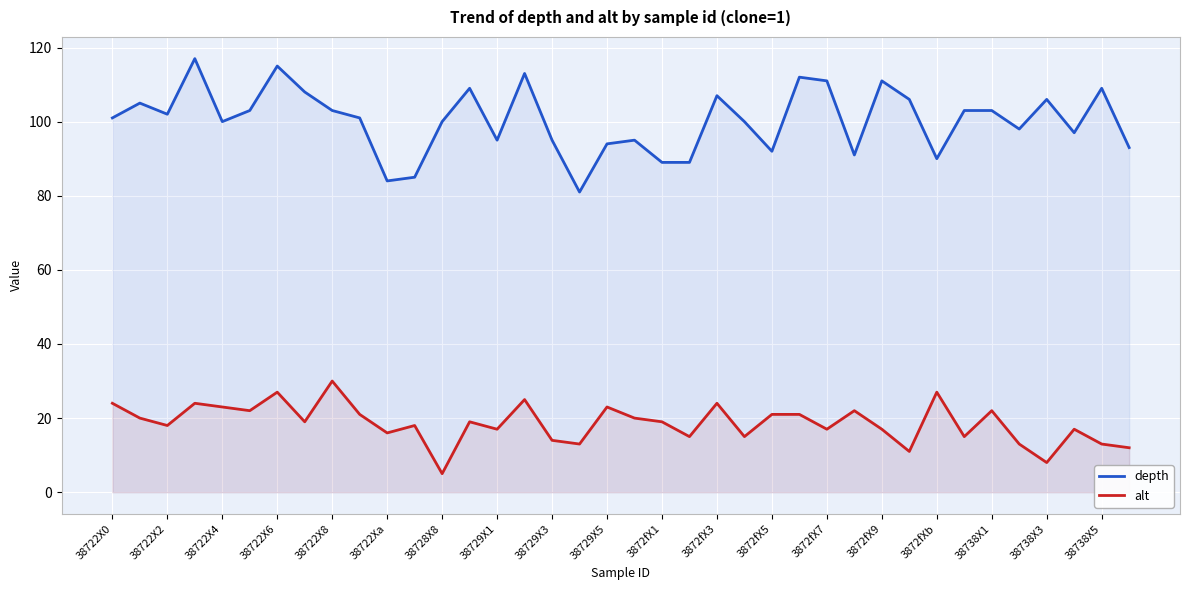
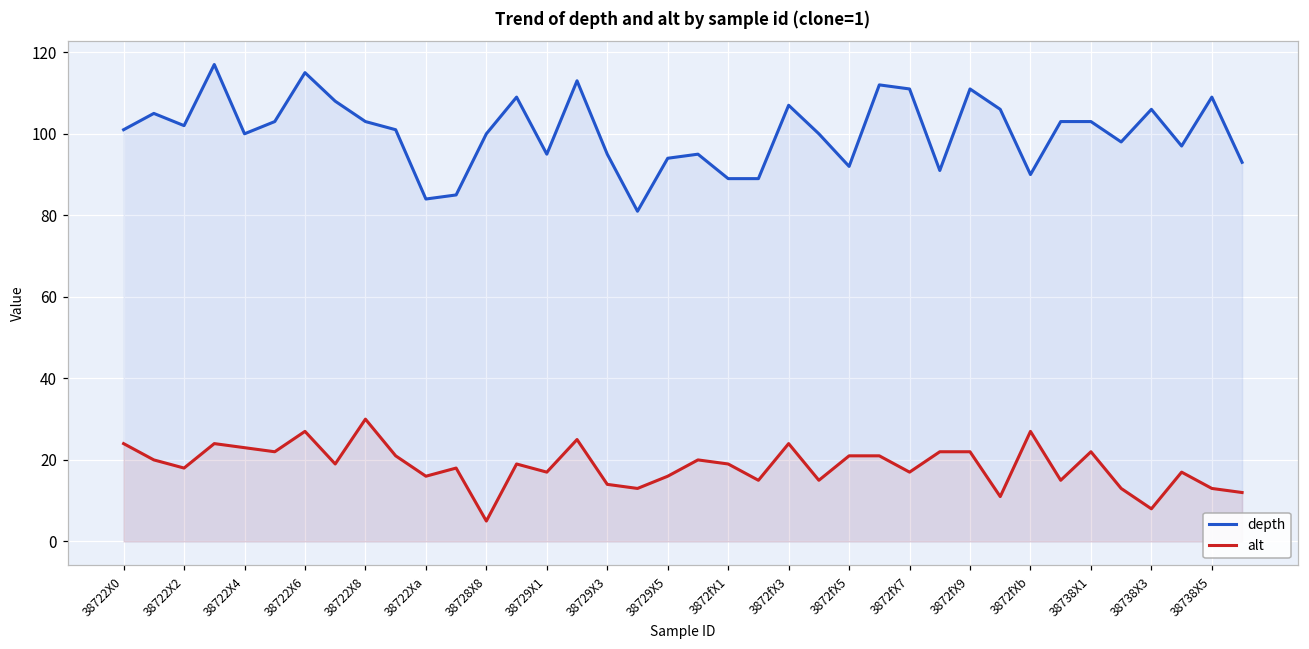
alt, 38729X5: 23 -> 16
alt, 3872fX9: 17 -> 22
